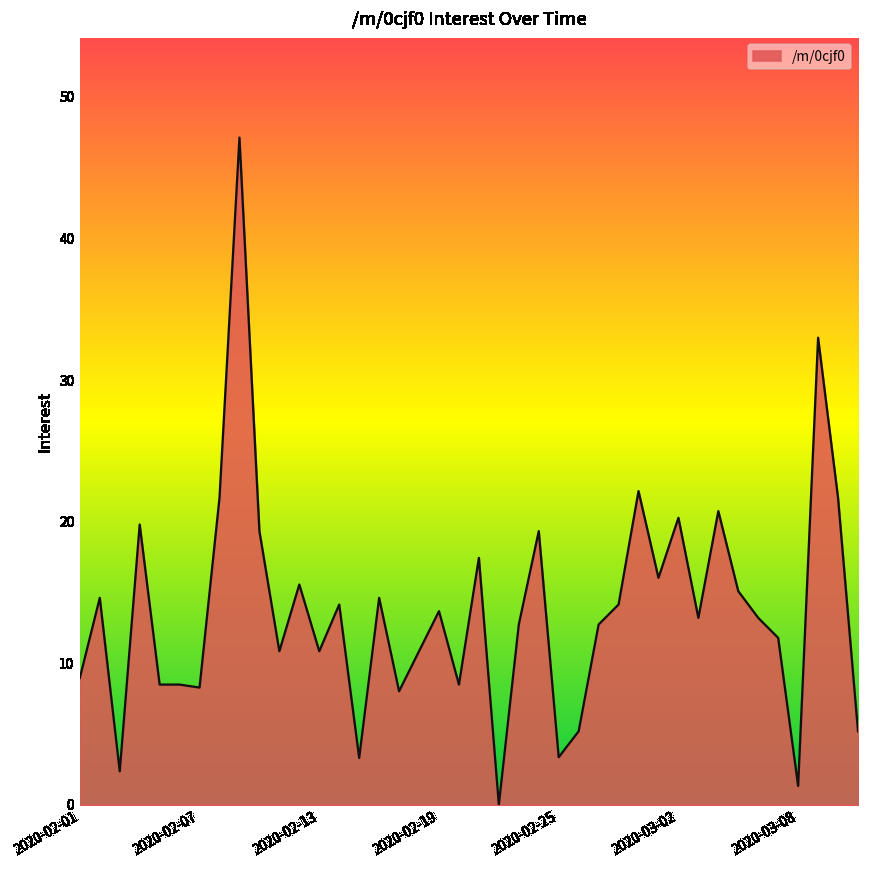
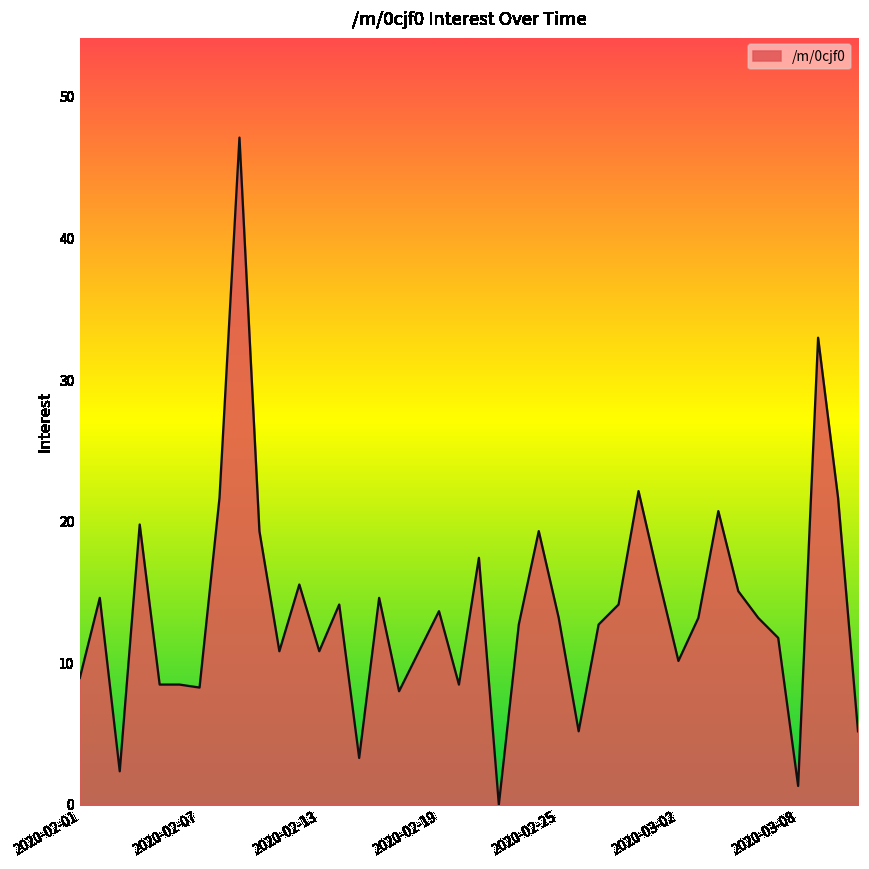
2020-02-25: 3.4 -> 13.2
2020-03-02: 20.3 -> 10.2
